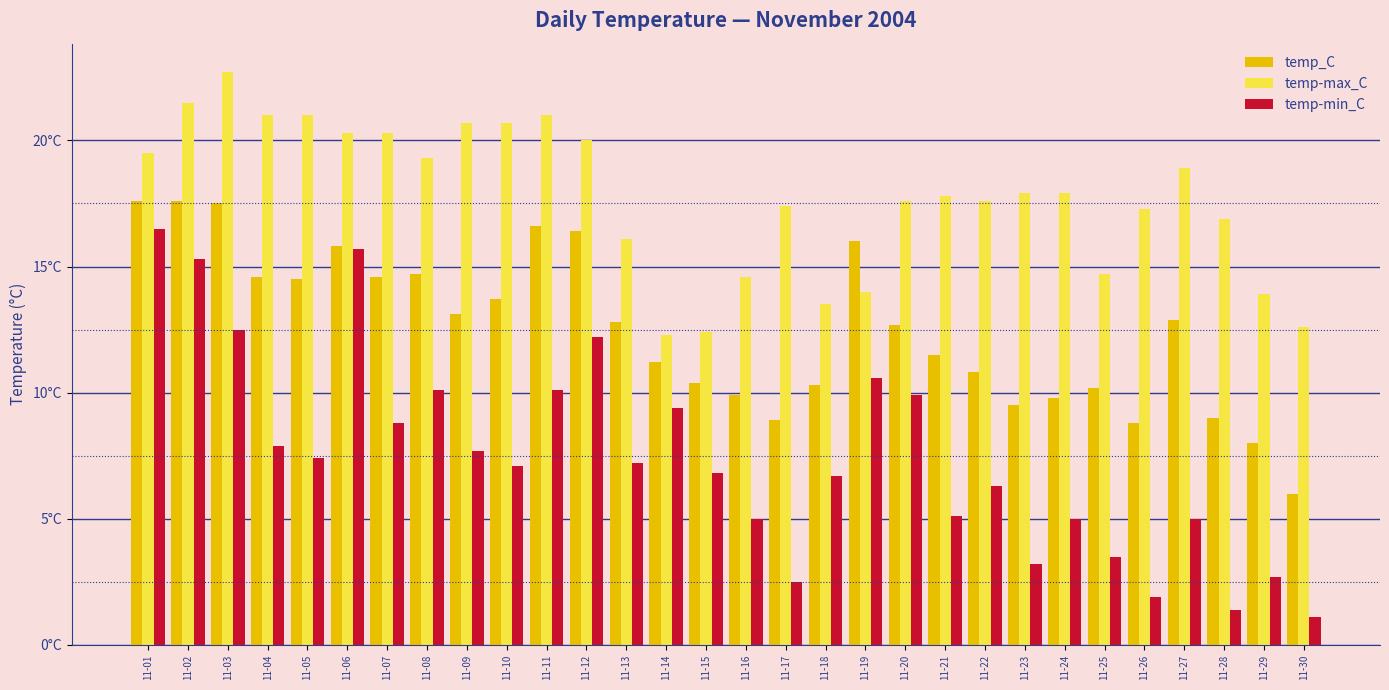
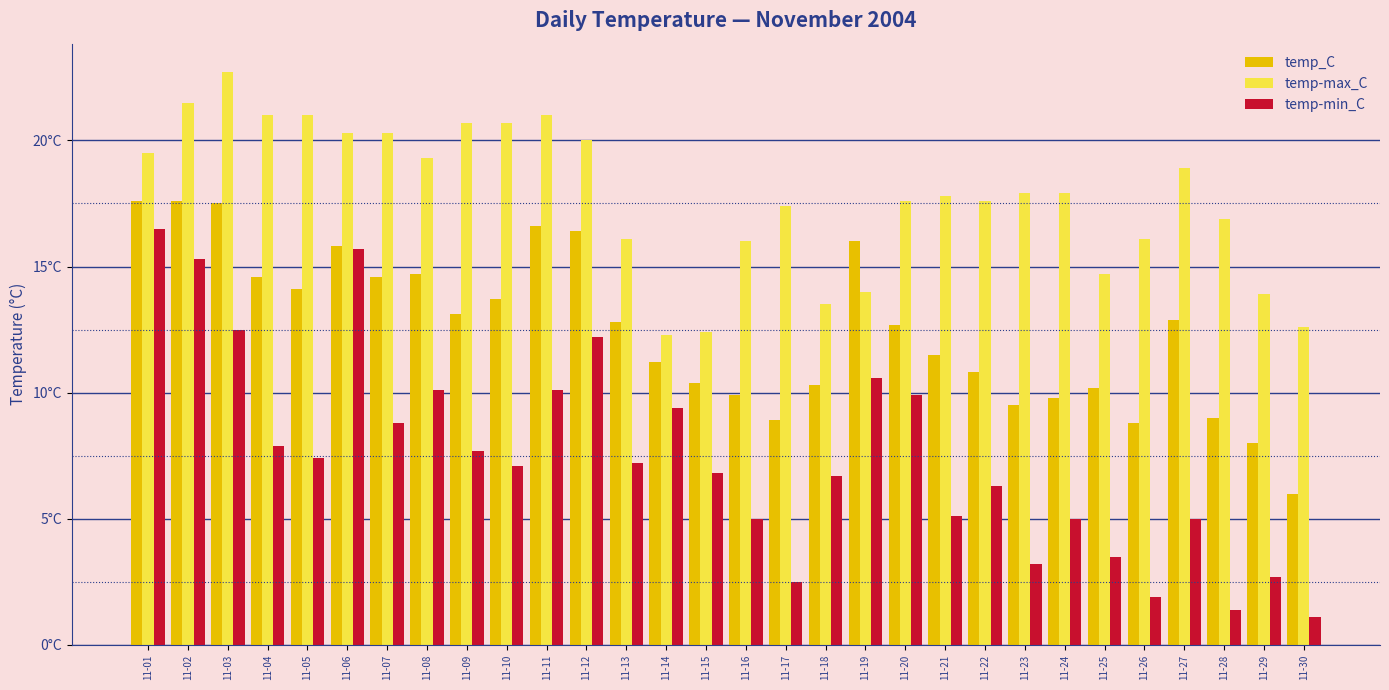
temp_C, 11-05: 14.5°C -> 14.1°C
temp-max_C, 11-16: 14.6°C -> 16.0°C
temp-max_C, 11-26: 17.3°C -> 16.1°C
